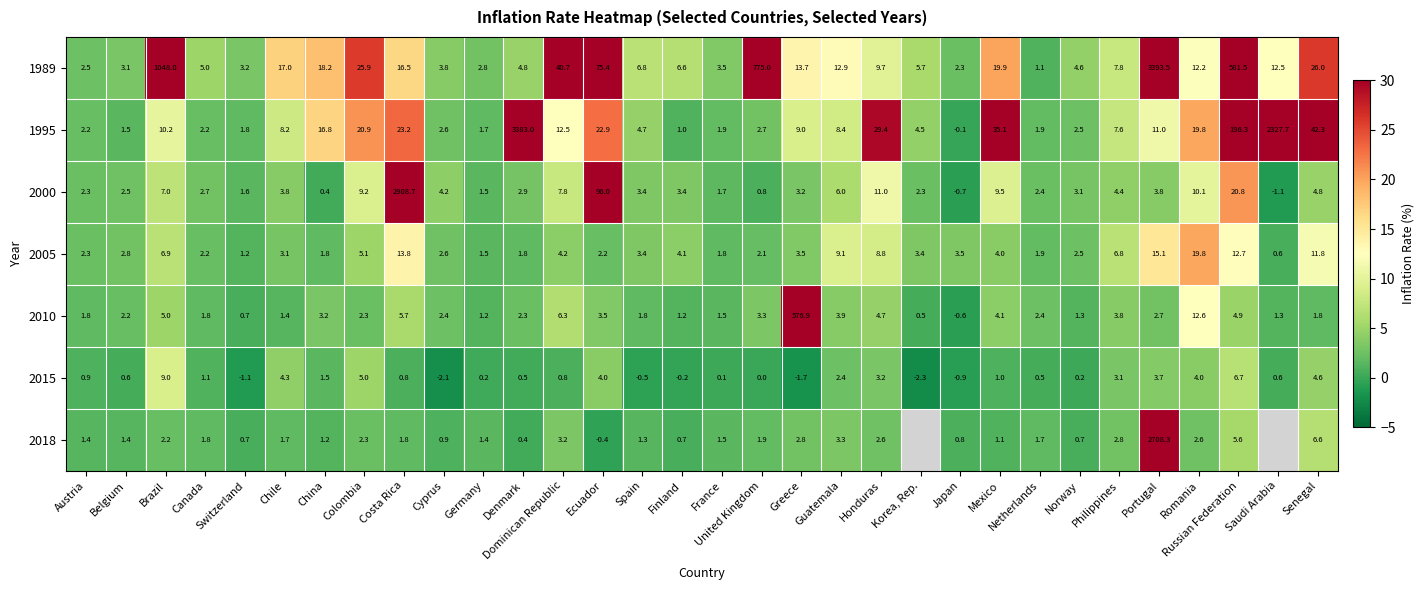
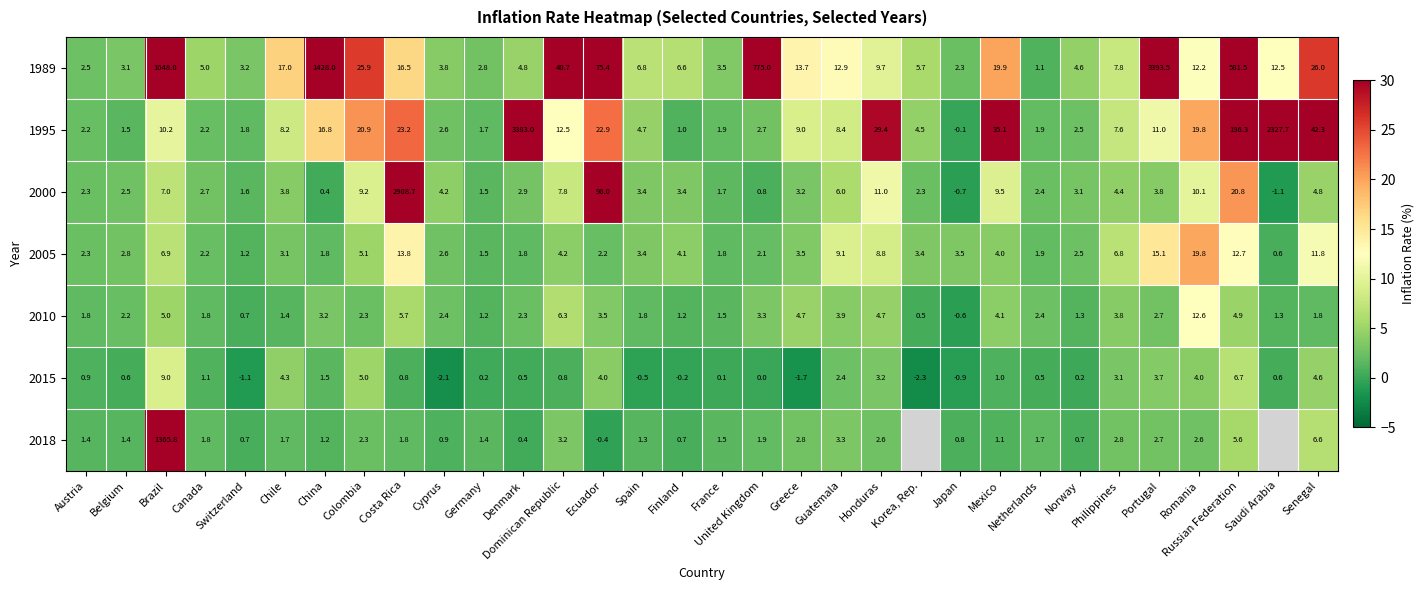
1989, China: 18.2 -> 1428.0
2010, Greece: 576.9 -> 4.7
2018, Brazil: 2.2 -> 1365.8
2018, Portugal: 2708.3 -> 2.7
